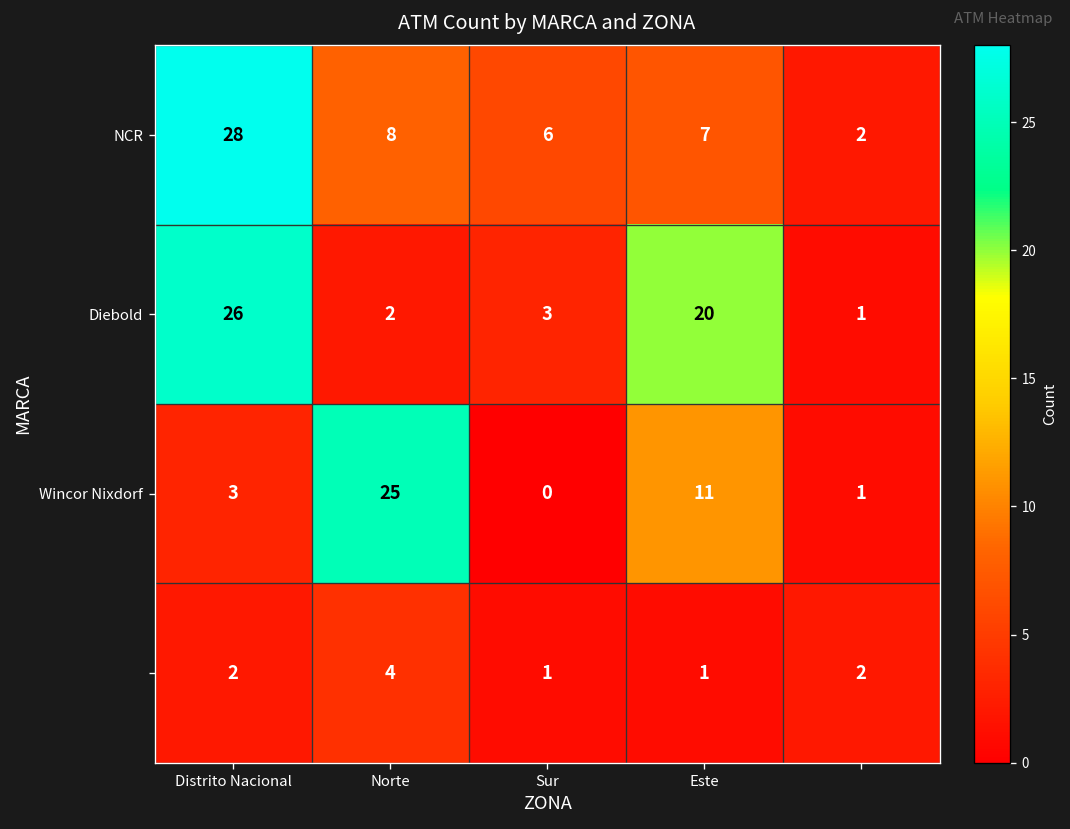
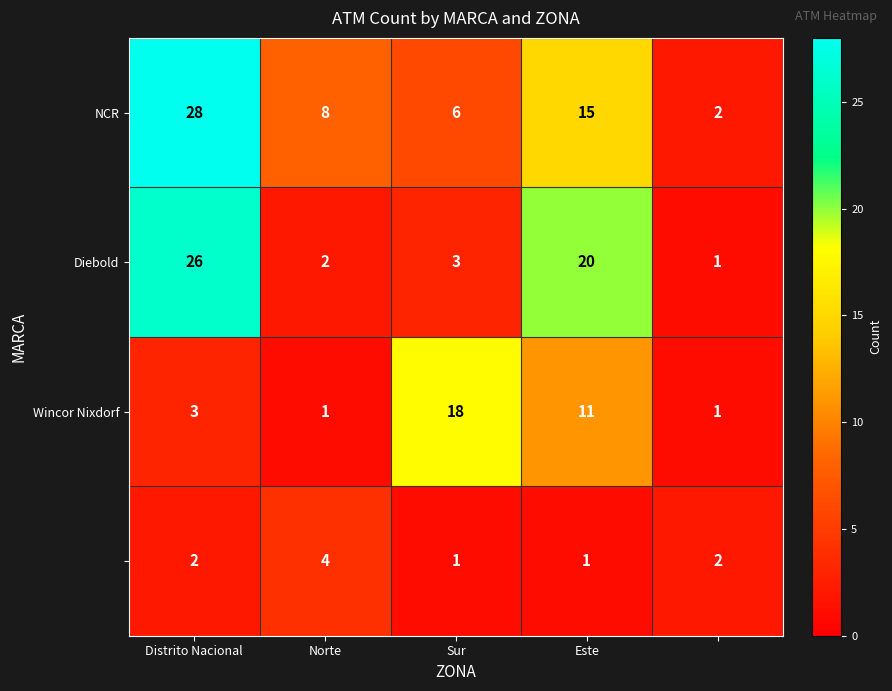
NCR, Este: 7 -> 15
Wincor Nixdorf, Norte: 25 -> 1
Wincor Nixdorf, Sur: 0 -> 18
